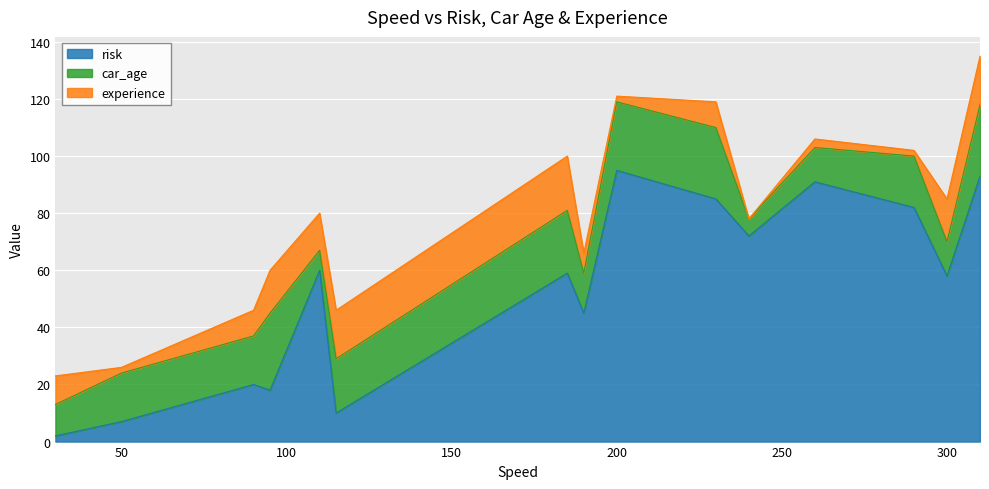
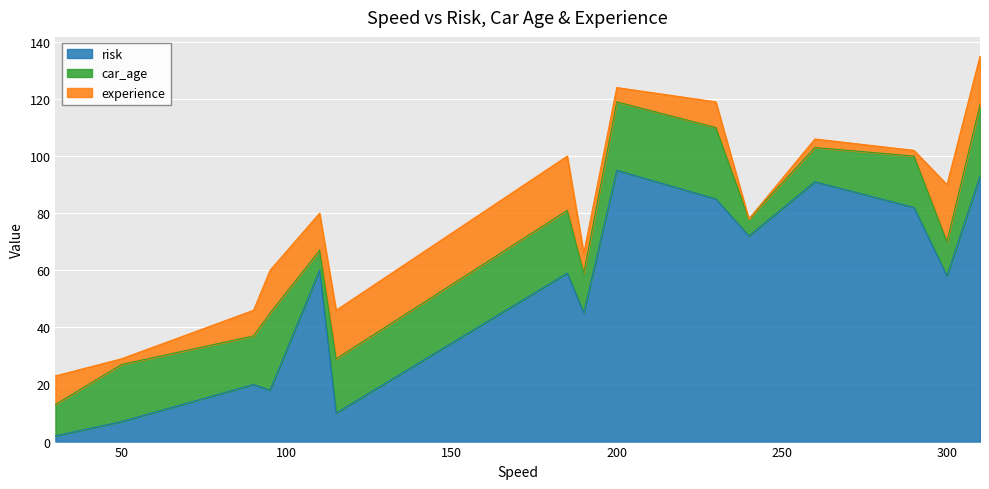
car_age, 50: 17 -> 20
experience, 200: 2 -> 5
experience, 300: 15 -> 20
